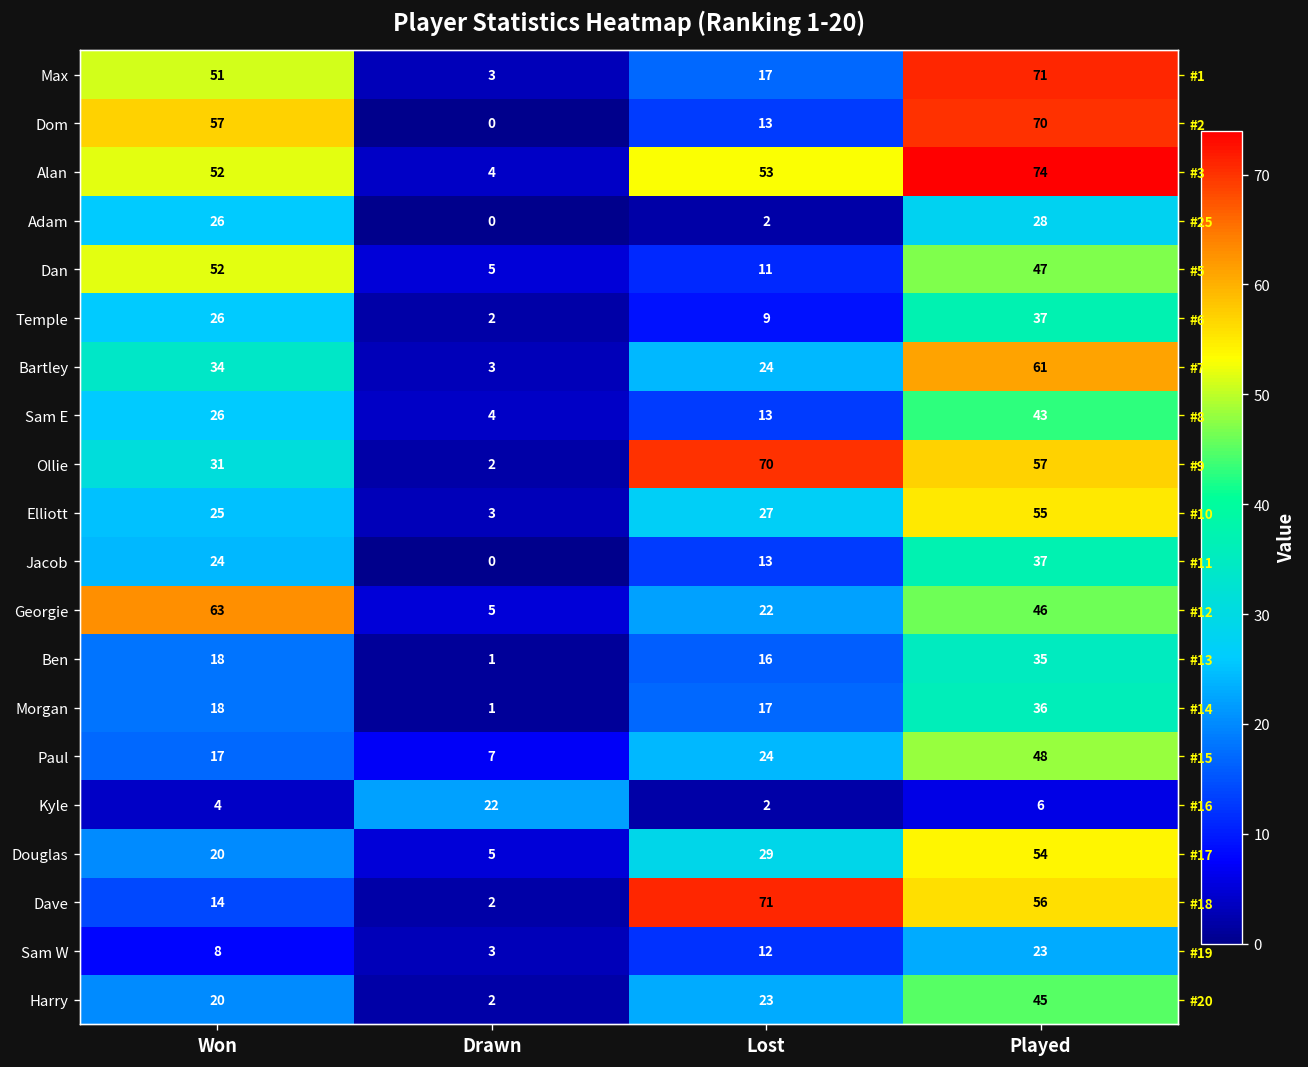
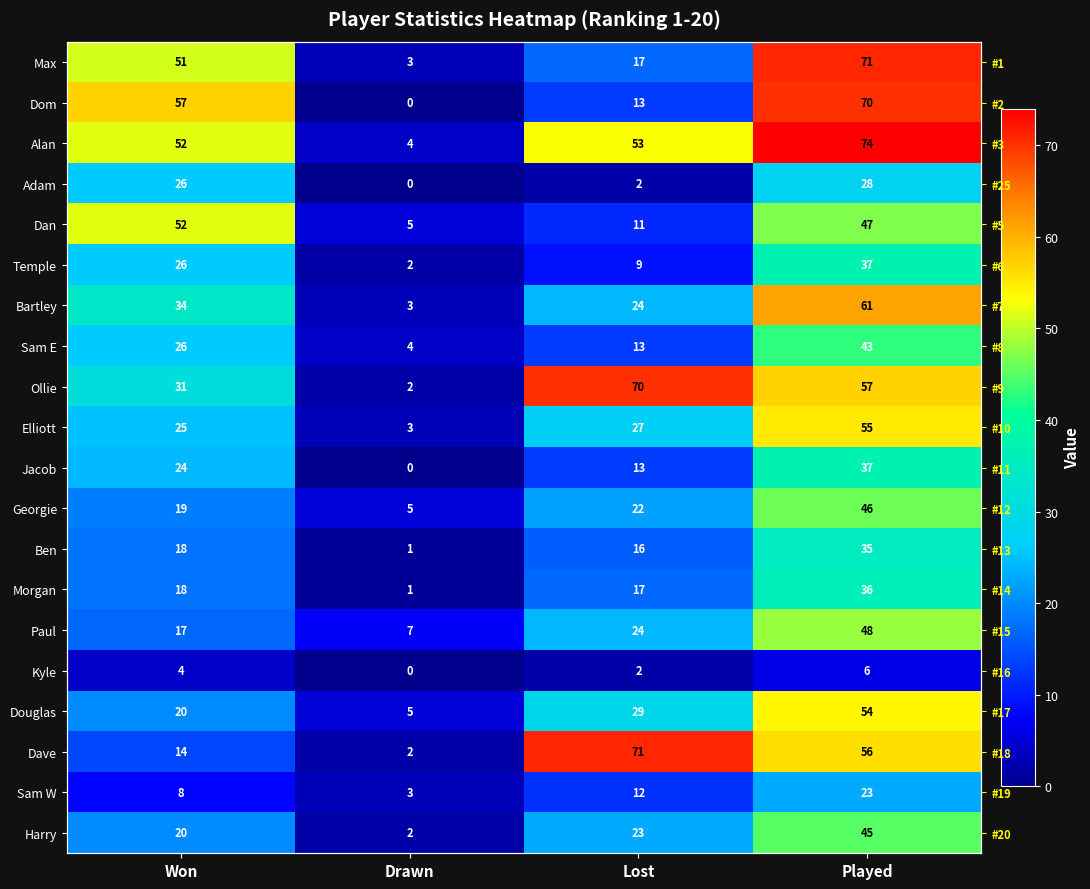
Georgie, Won: 63 -> 19
Kyle, Drawn: 22 -> 0
